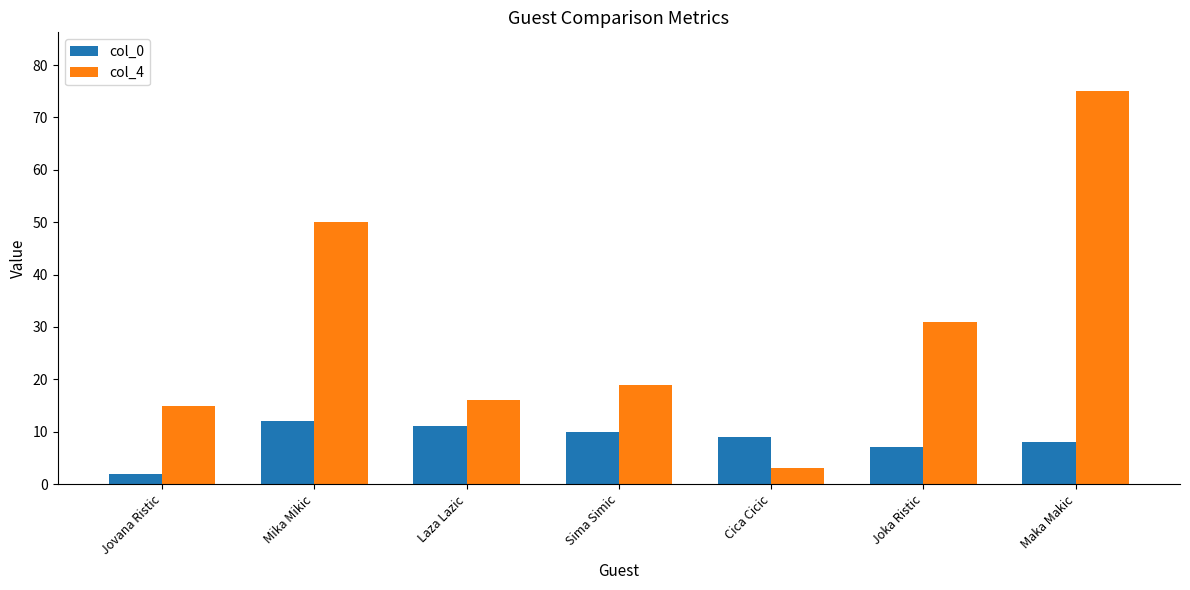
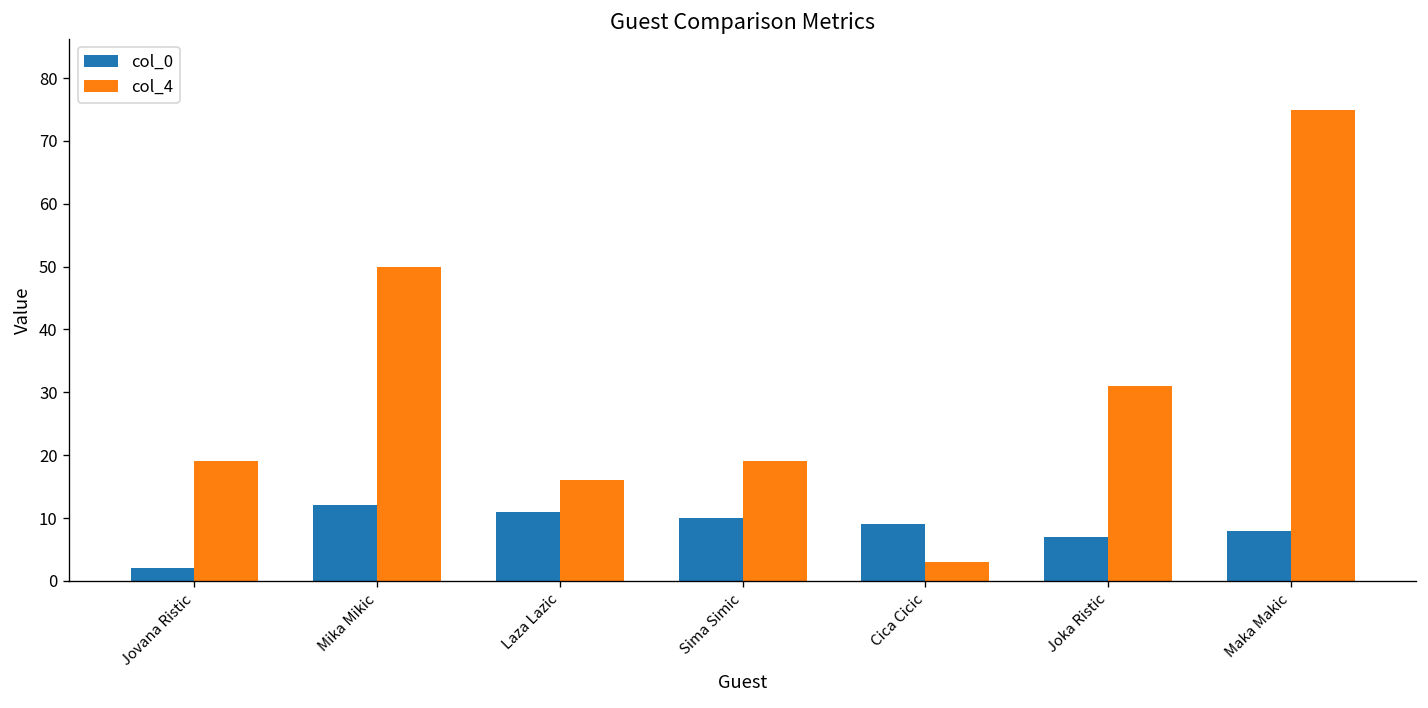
col_4, Jovana Ristic: 15 -> 19
